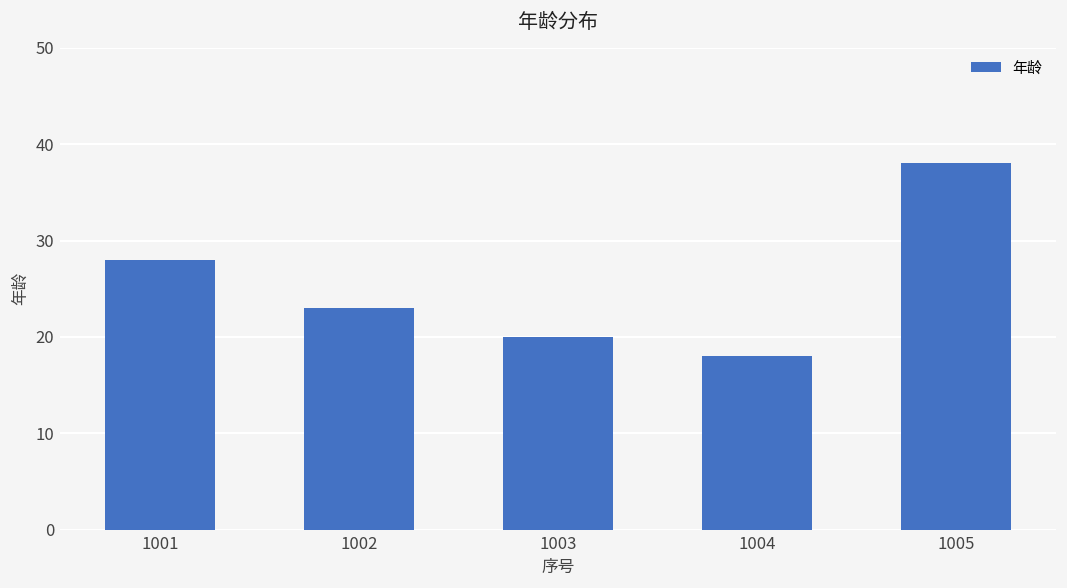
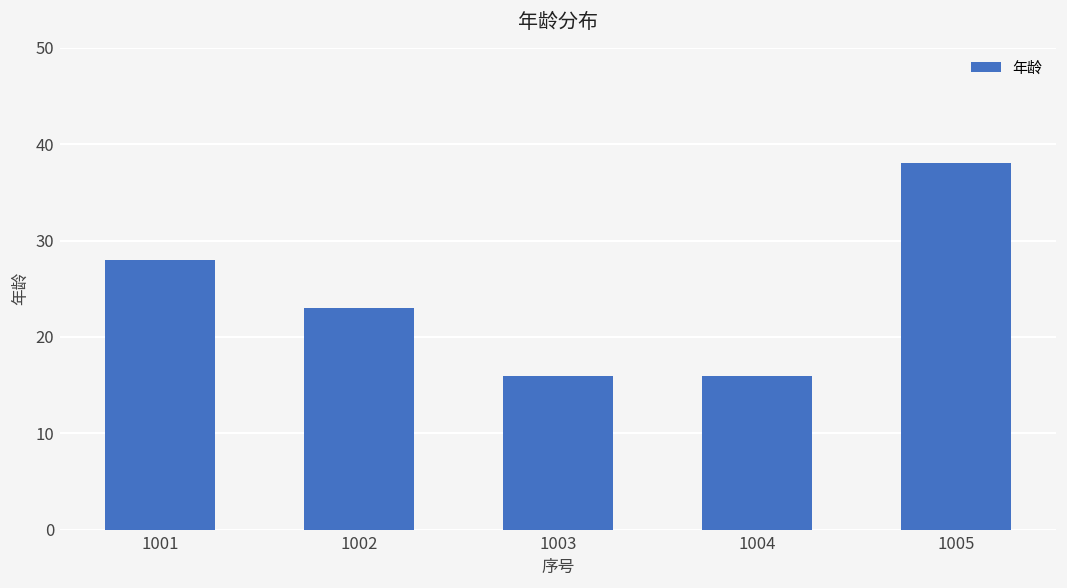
1003: 20 -> 16
1004: 18 -> 16
